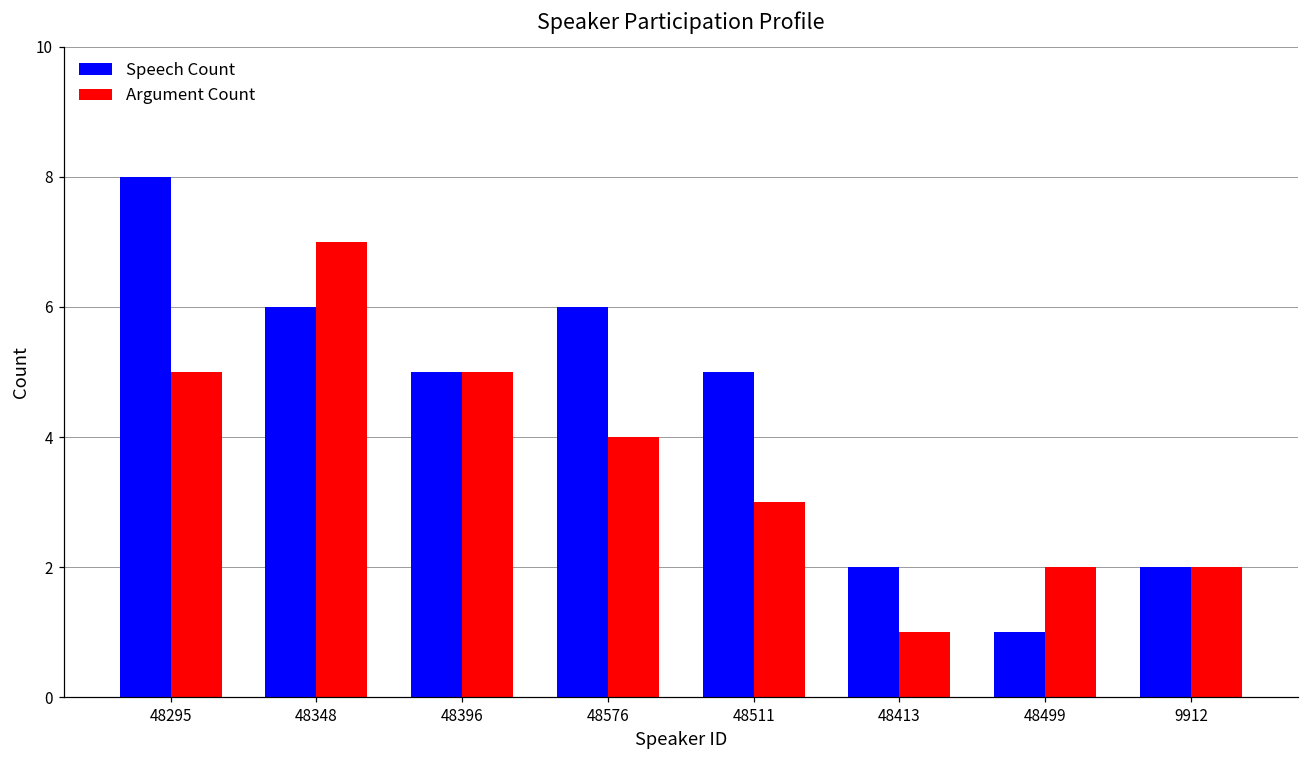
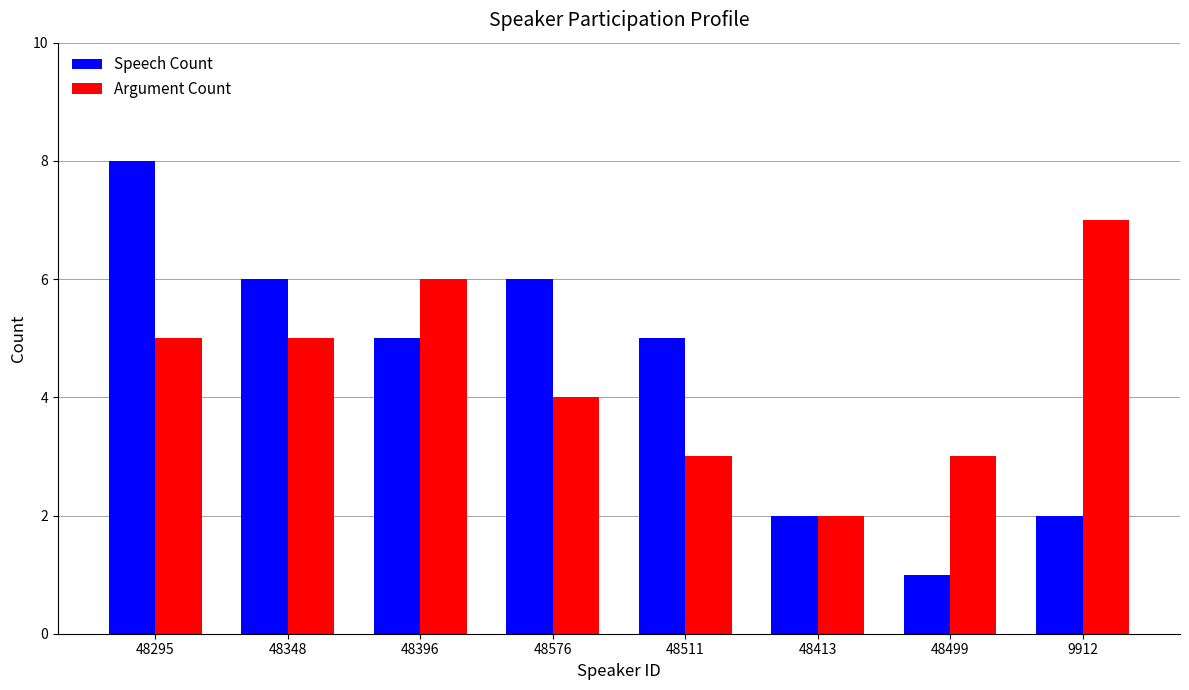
Argument Count, 48348: 7 -> 5
Argument Count, 48396: 5 -> 6
Argument Count, 48413: 1 -> 2
Argument Count, 48499: 2 -> 3
Argument Count, 9912: 2 -> 7
